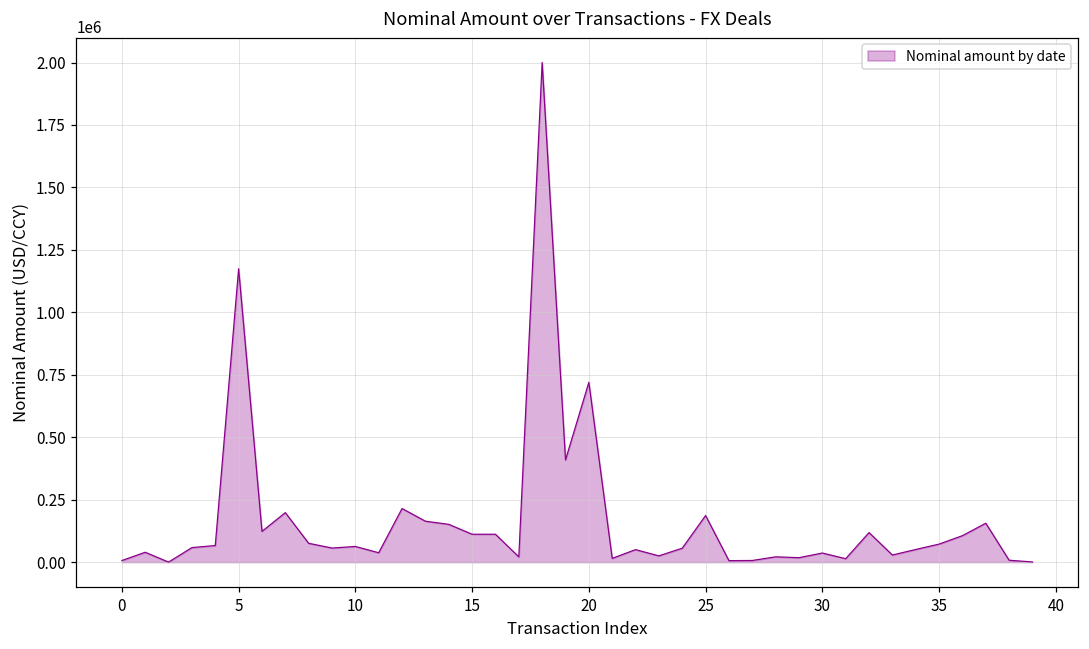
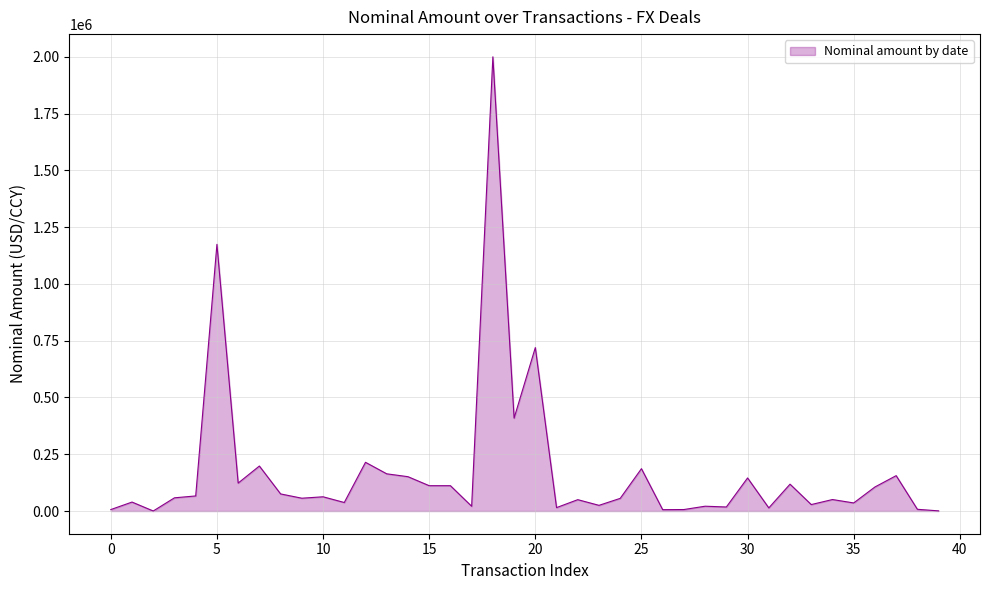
30: 40000 -> 150000
35: 70000 -> 40000
